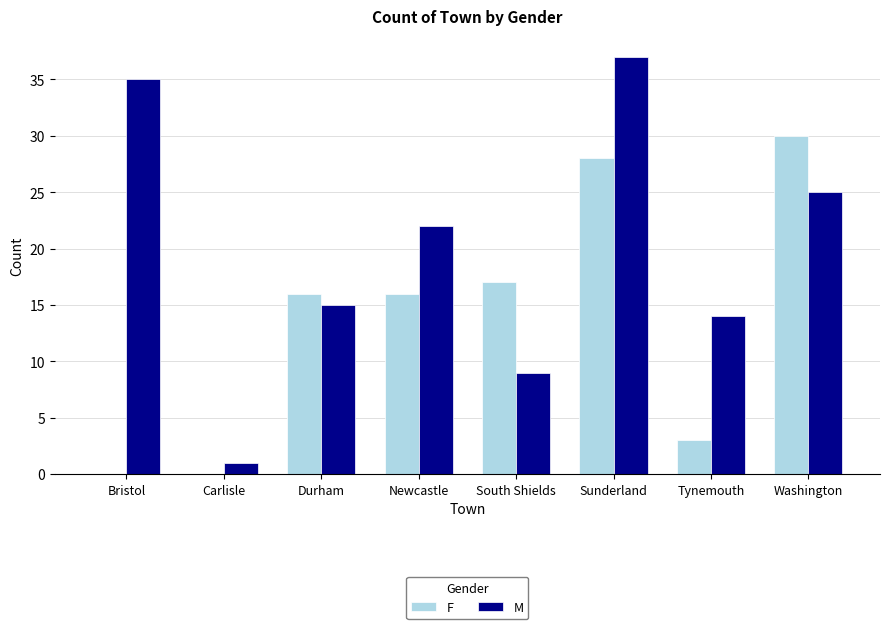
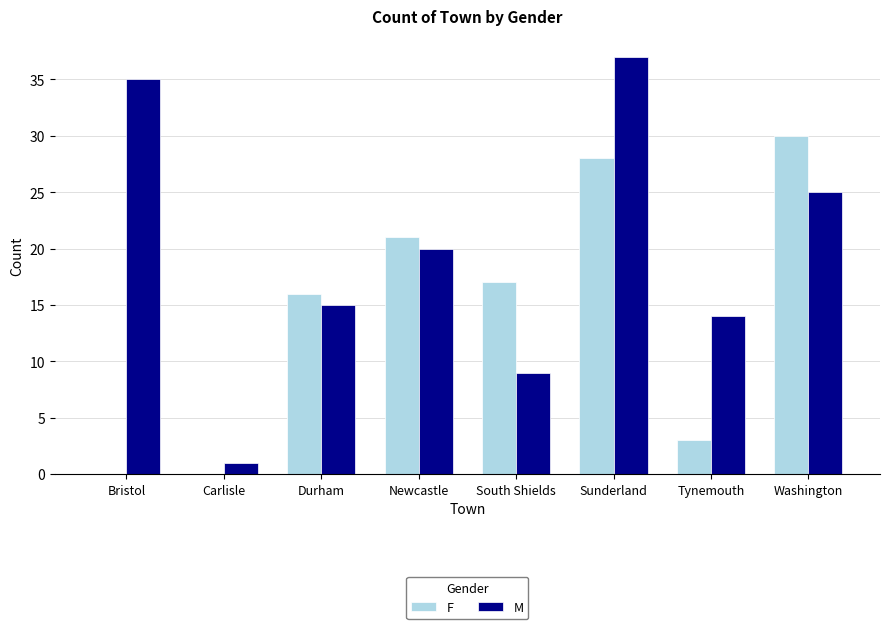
F, Newcastle: 16 -> 21
M, Newcastle: 22 -> 20
